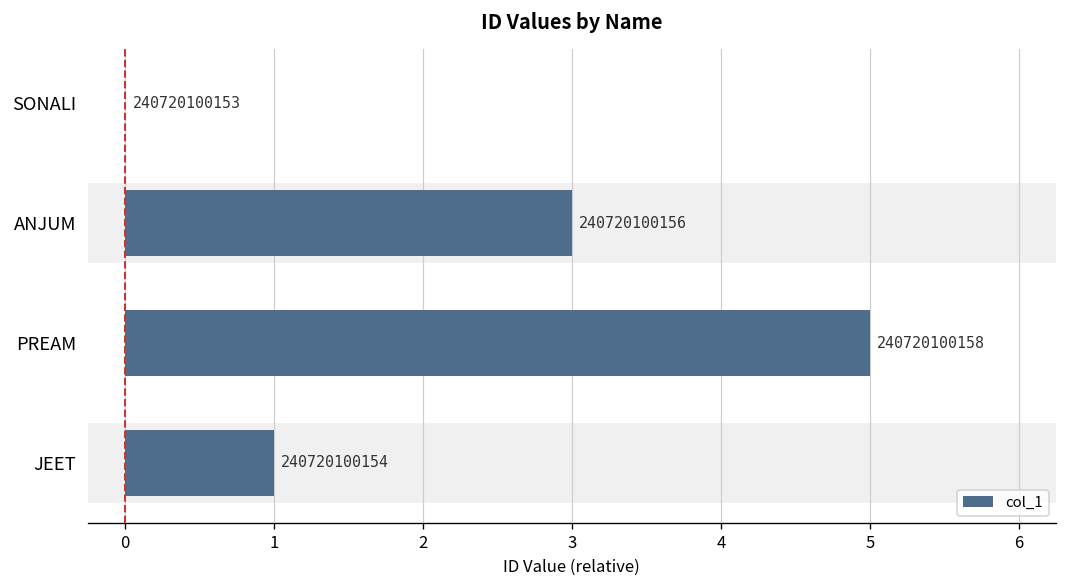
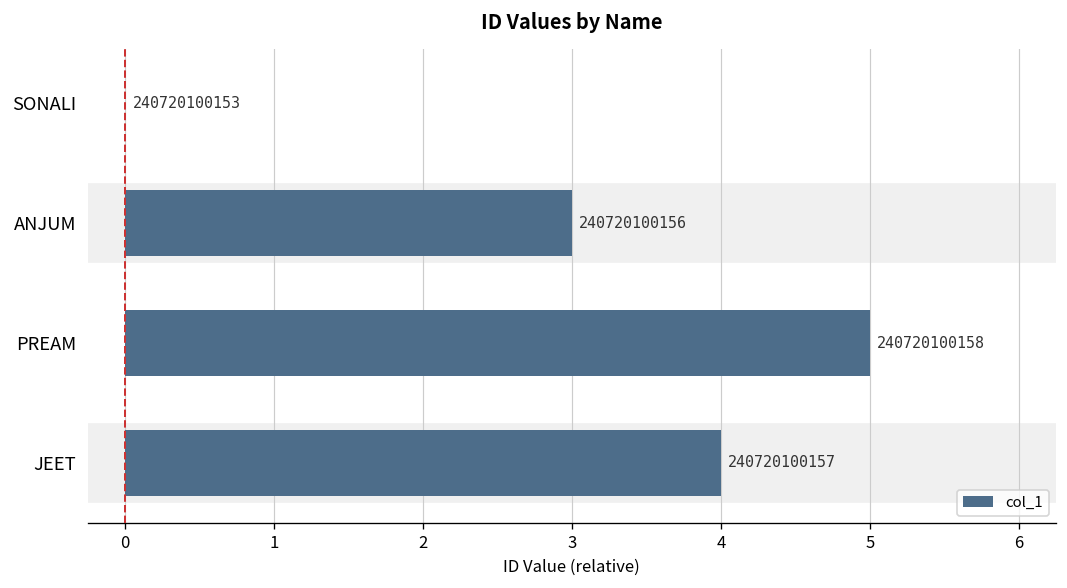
JEET: 240720100154 -> 240720100157
